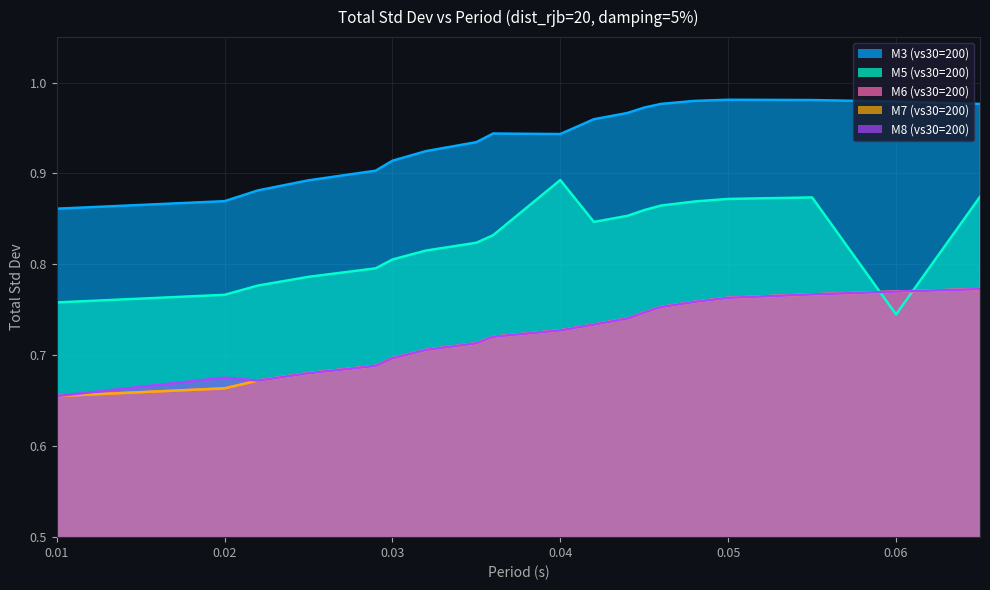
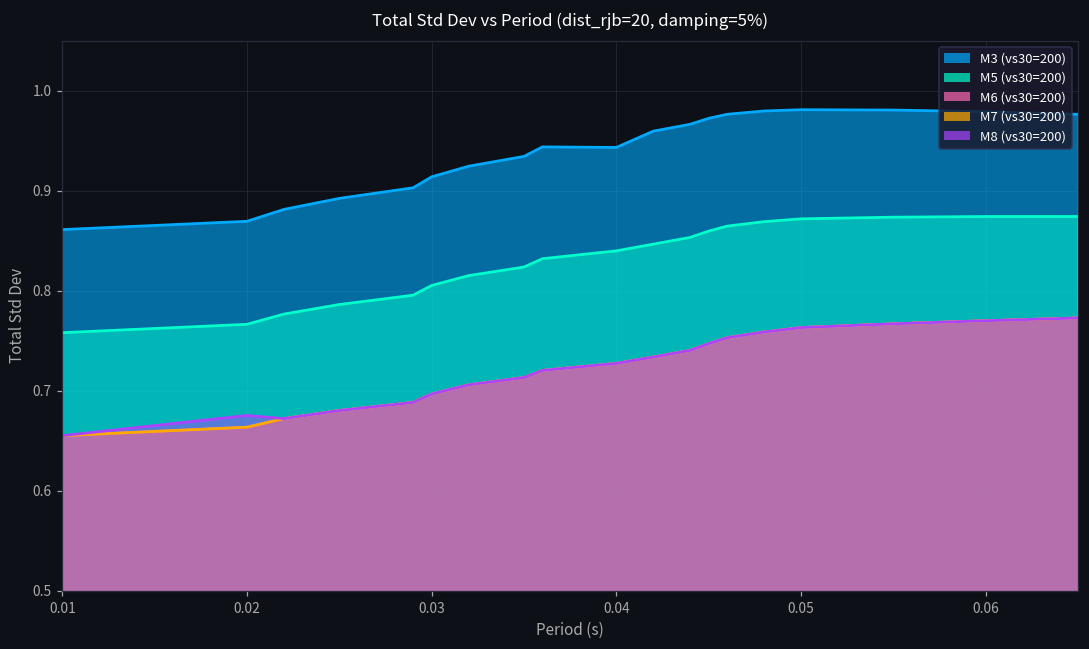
M5 (vs30=200), 0.04: 0.89 -> 0.84
M5 (vs30=200), 0.06: 0.74 -> 0.87
